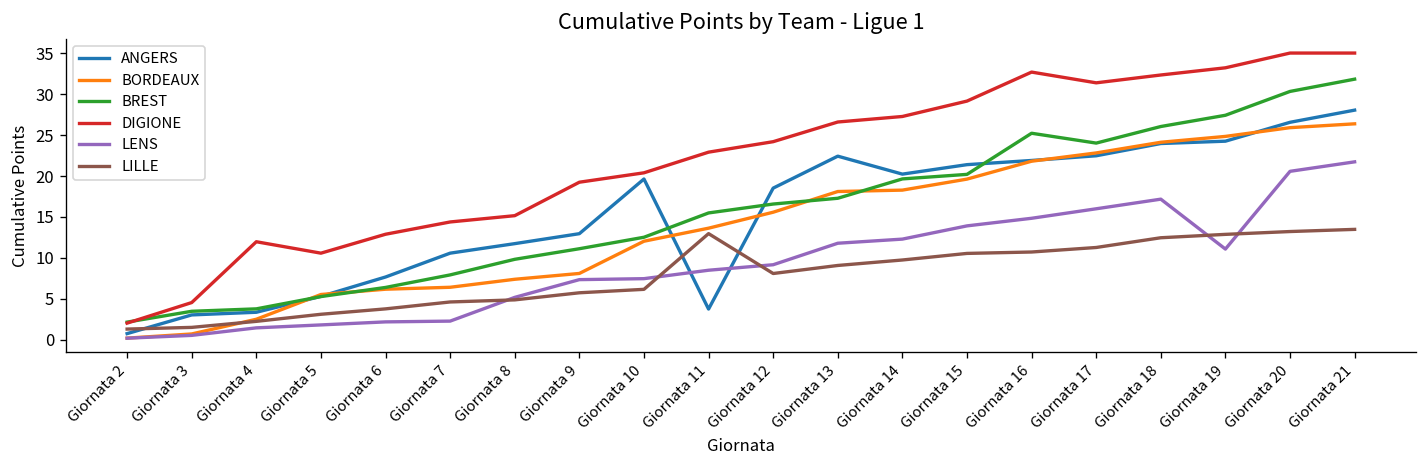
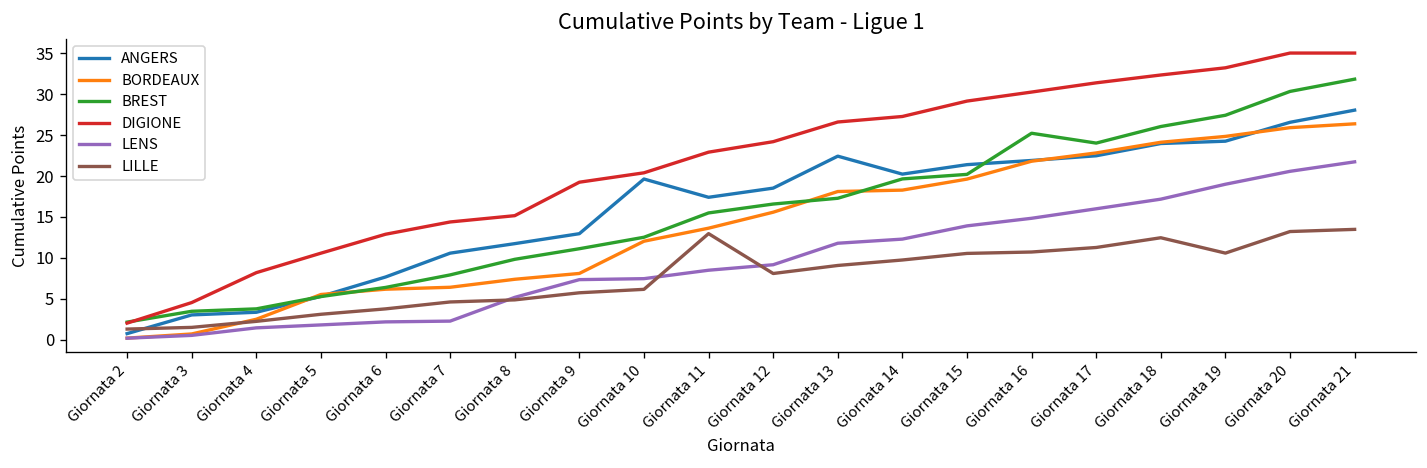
DIGIONE, Giornata 4: 12 -> 8
ANGERS, Giornata 11: 4 -> 17
DIGIONE, Giornata 16: 33 -> 30
LENS, Giornata 19: 11 -> 19
LILLE, Giornata 19: 13 -> 11
